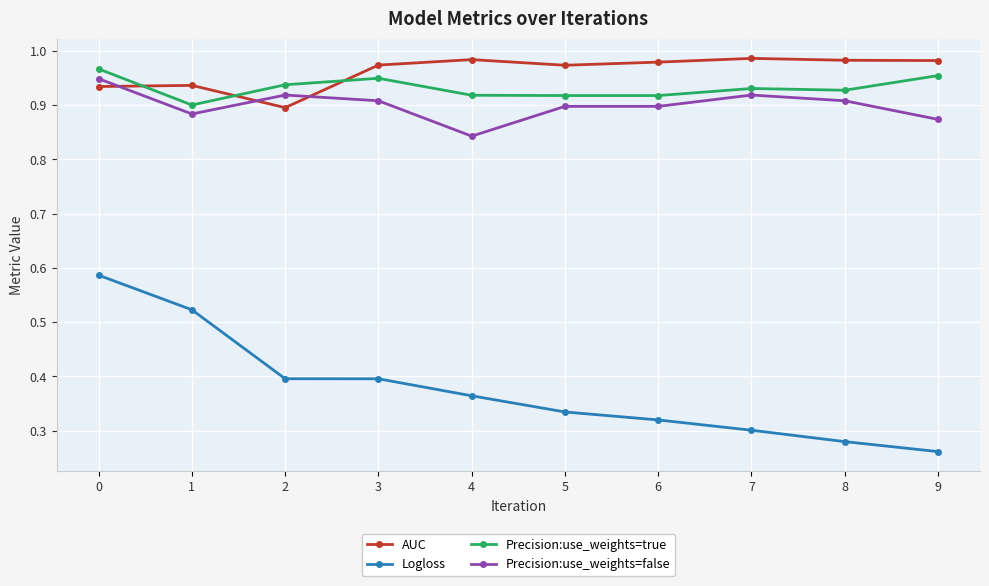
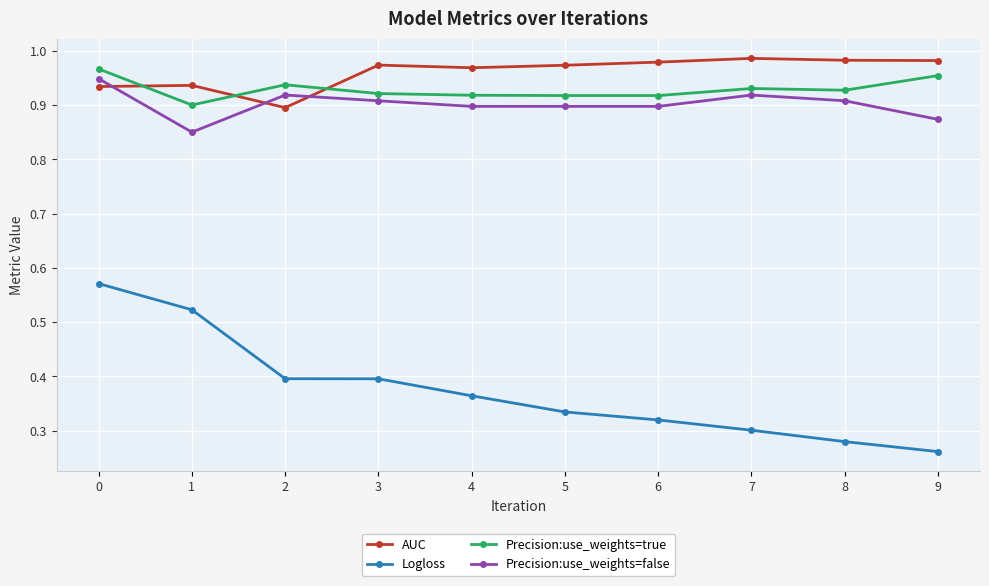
Logloss, 0: 0.59 -> 0.57
Precision:use_weights=false, 1: 0.88 -> 0.85
Precision:use_weights=true, 3: 0.95 -> 0.92
AUC, 4: 0.98 -> 0.97
Precision:use_weights=false, 4: 0.84 -> 0.90
